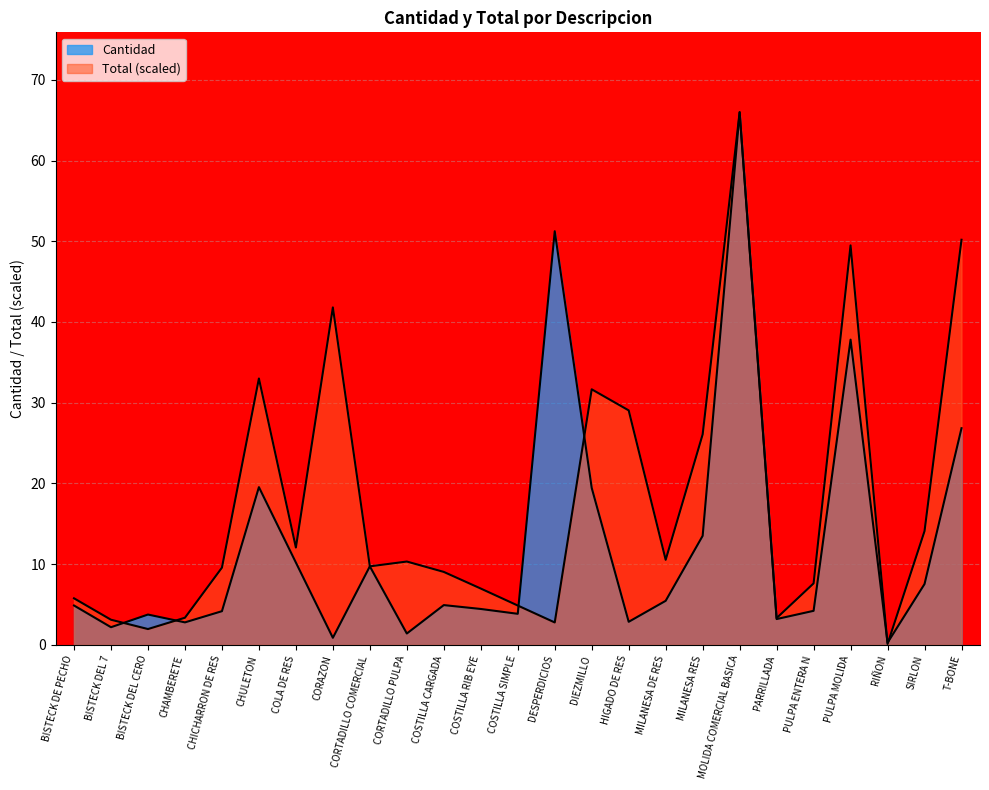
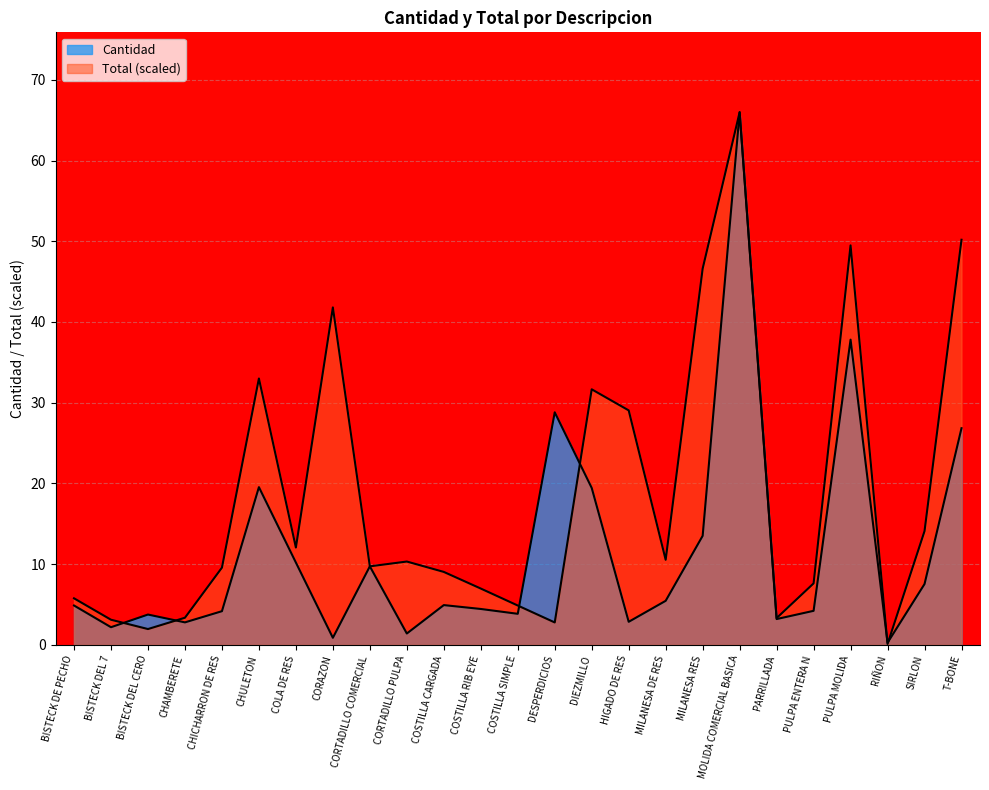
Cantidad, DESPERDICIOS: 51 -> 29
Total (scaled), MILANESA RES: 26 -> 47
